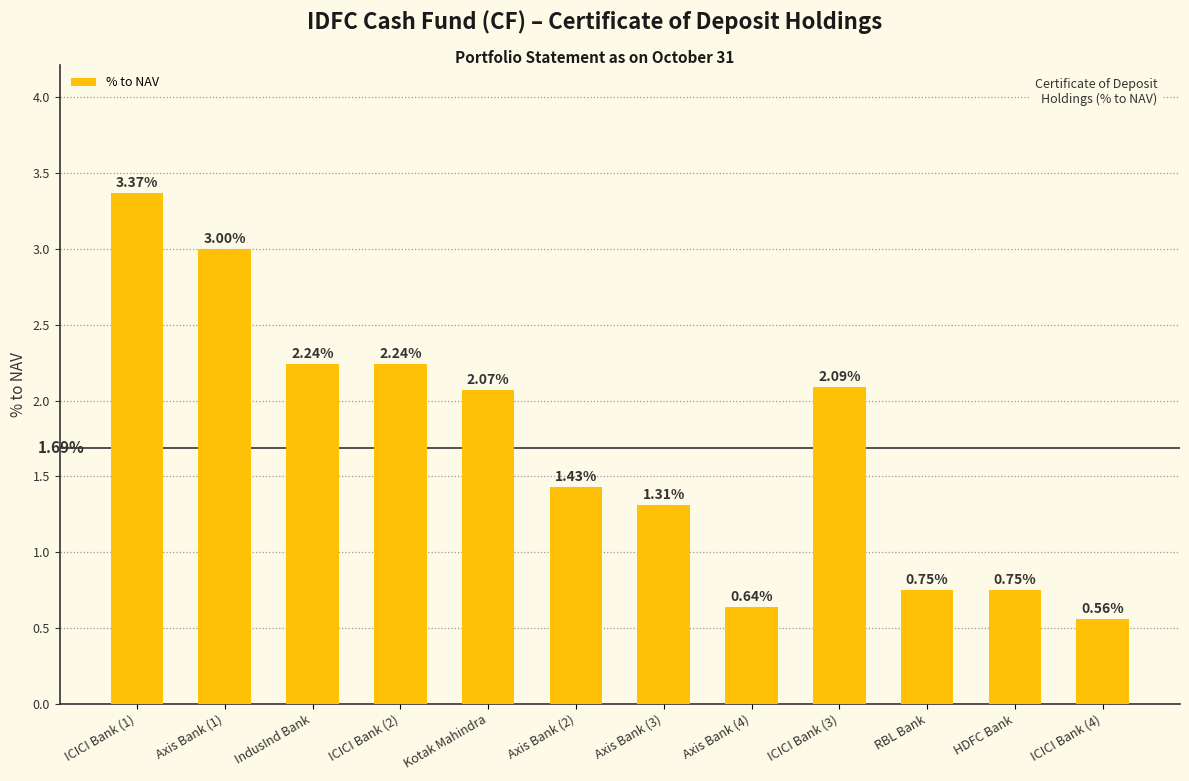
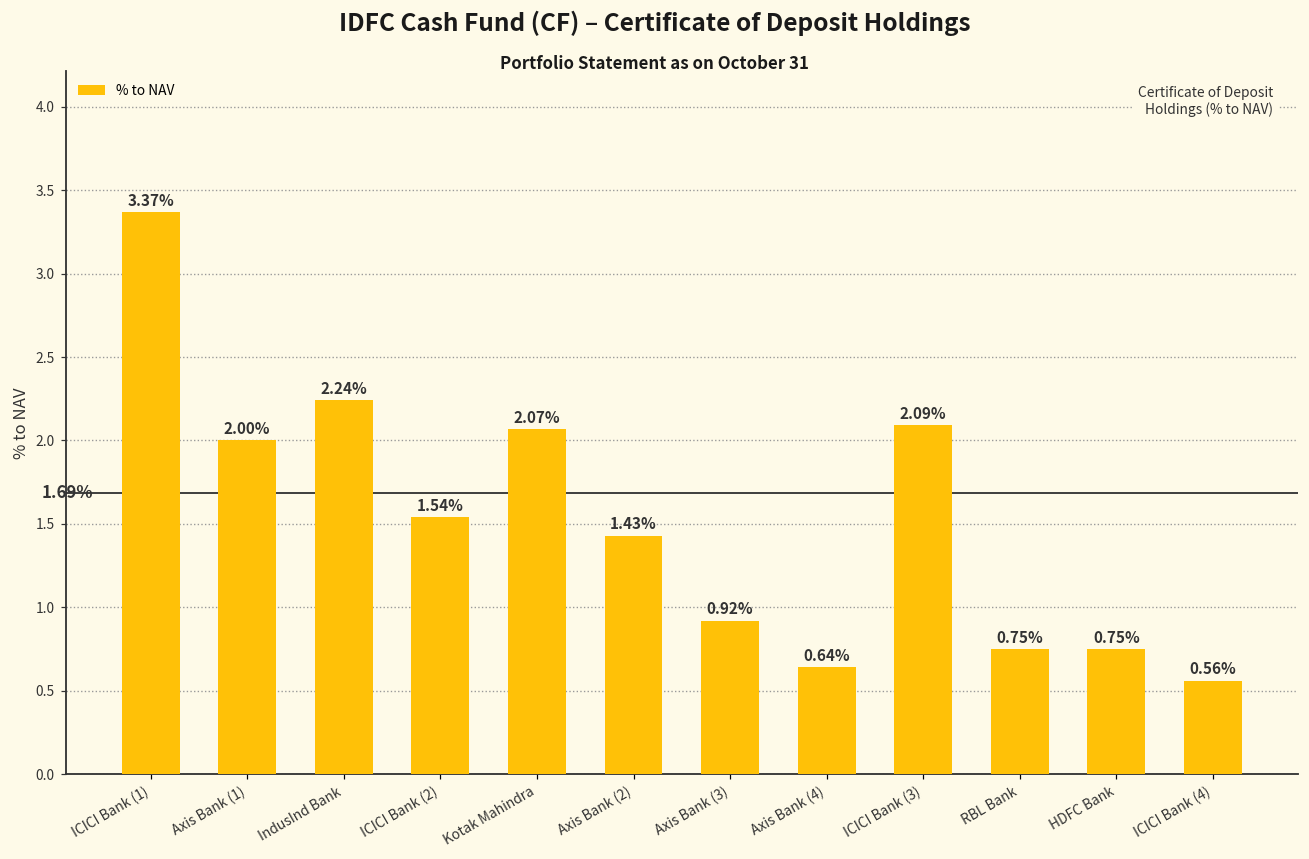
Axis Bank (1): 3.00% -> 2.00%
ICICI Bank (2): 2.24% -> 1.54%
Axis Bank (3): 1.31% -> 0.92%
